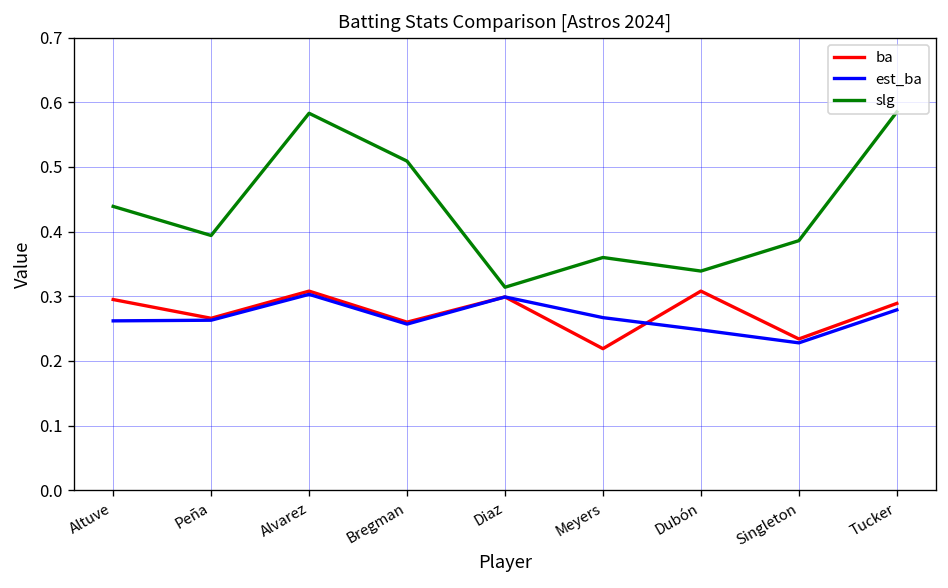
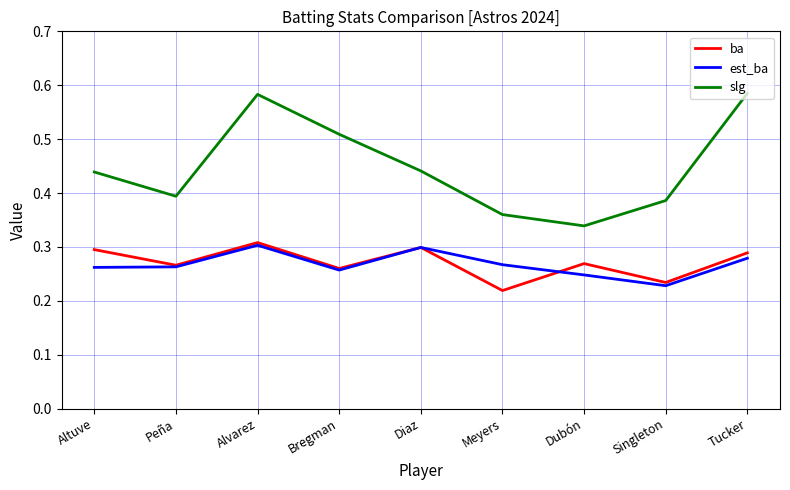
slg, Diaz: 0.31 -> 0.44
ba, Dubón: 0.31 -> 0.27
